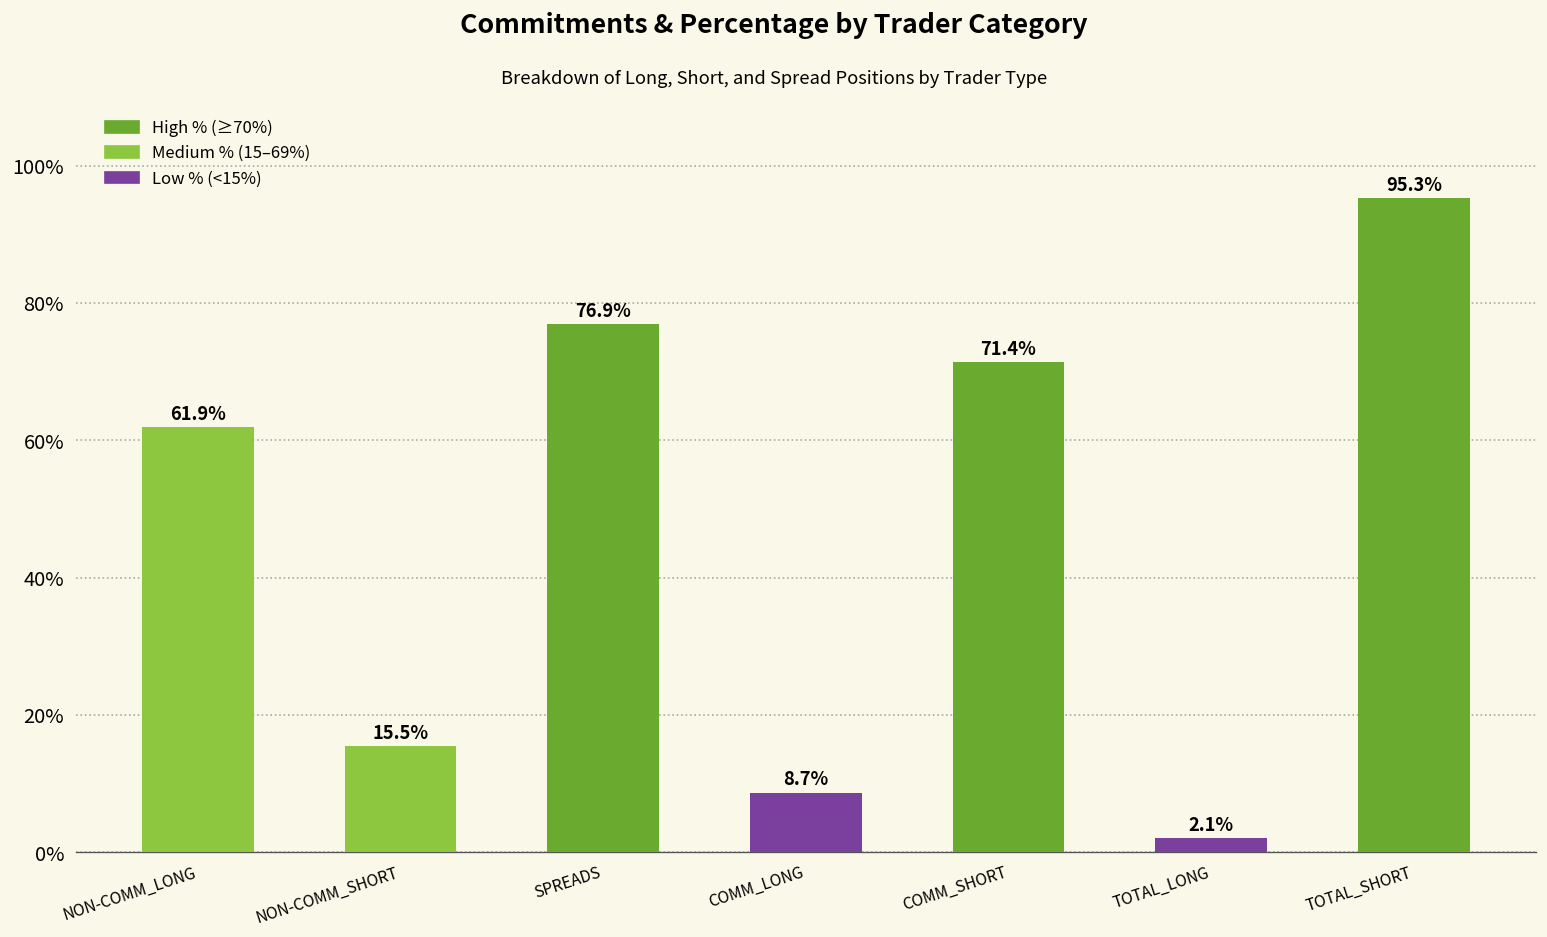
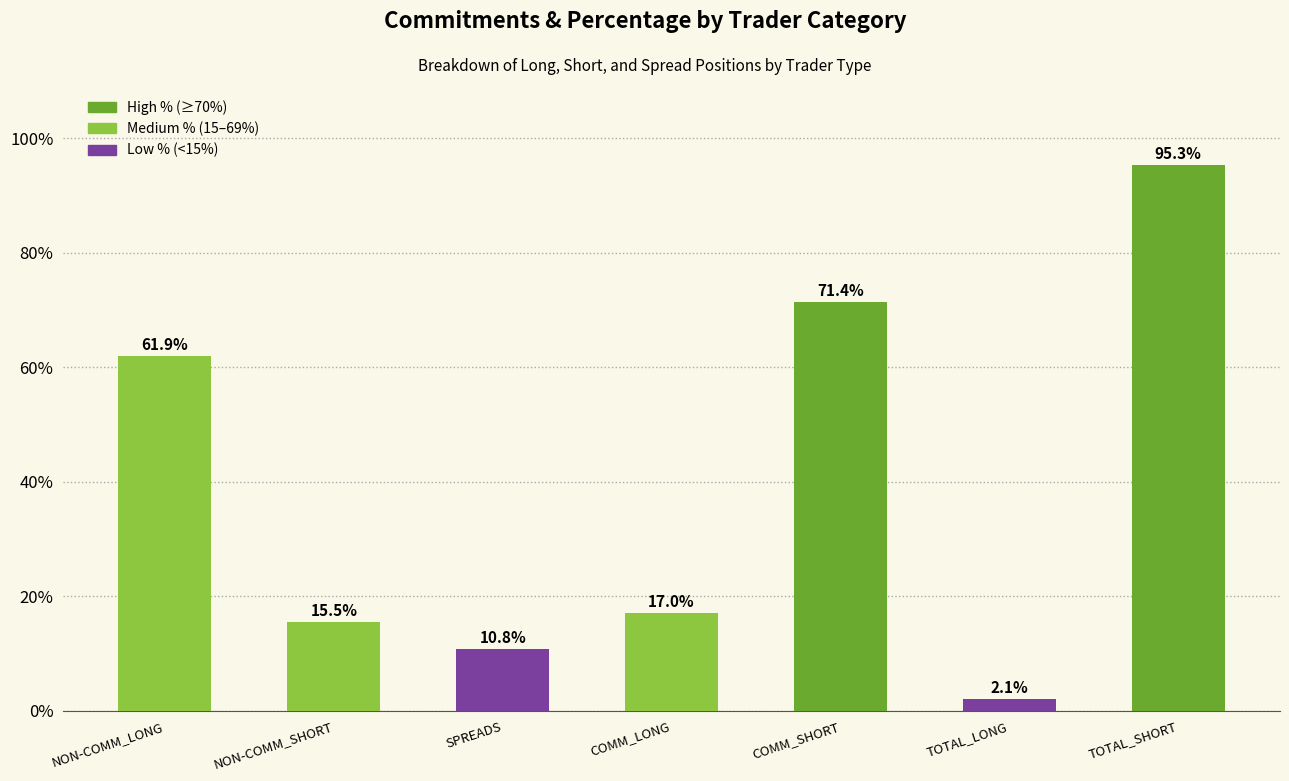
SPREADS: 76.9% -> 10.8%
COMM_LONG: 8.7% -> 17.0%
